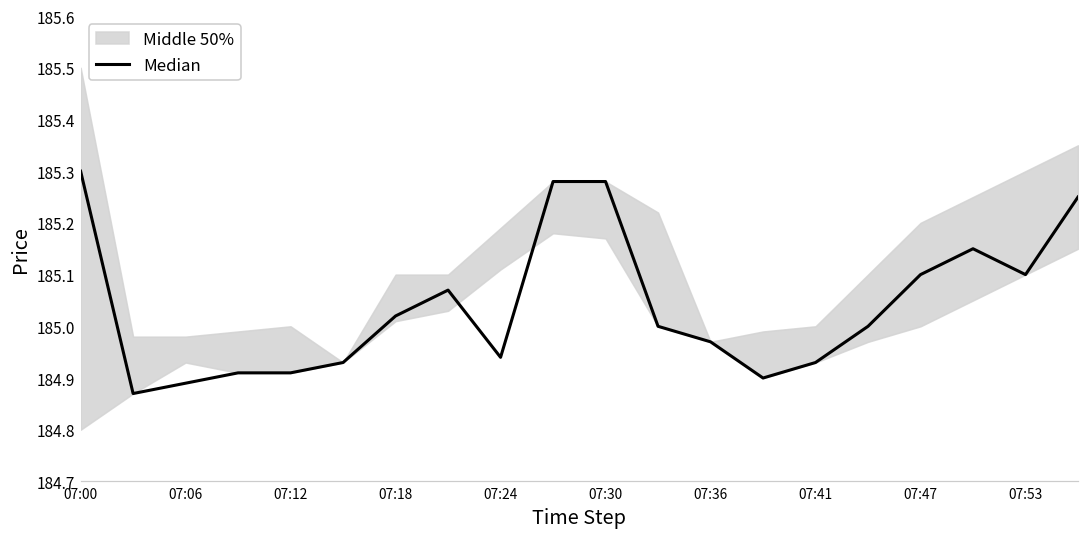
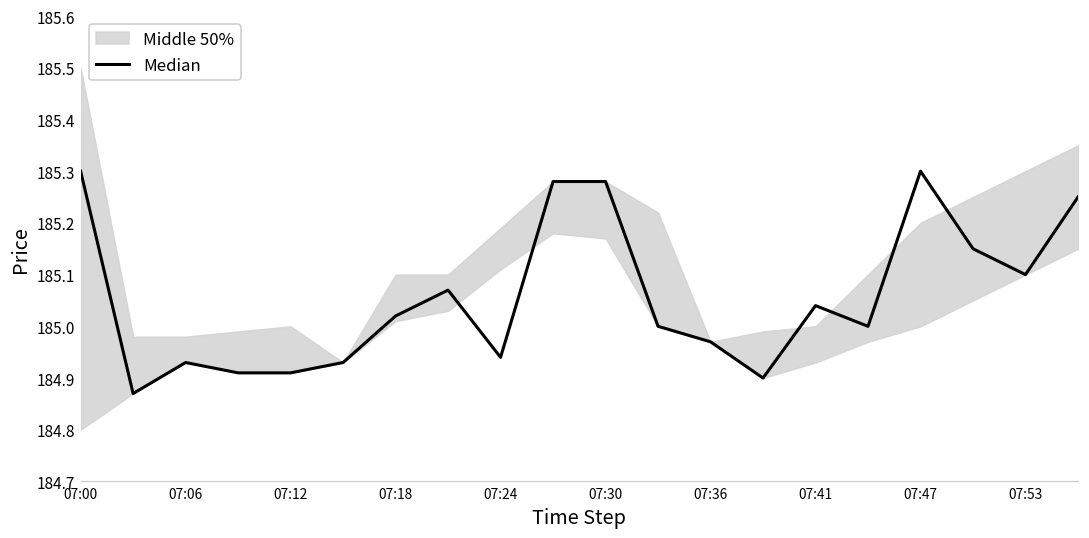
Median, 07:06: 184.89 -> 184.93
Median, 07:41: 184.93 -> 185.04
Median, 07:47: 185.1 -> 185.3
